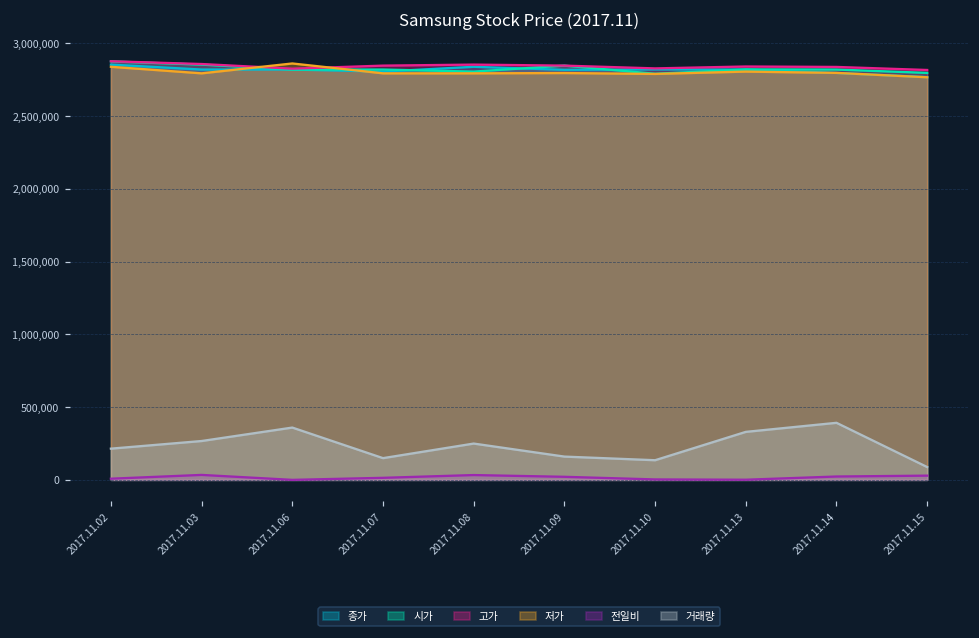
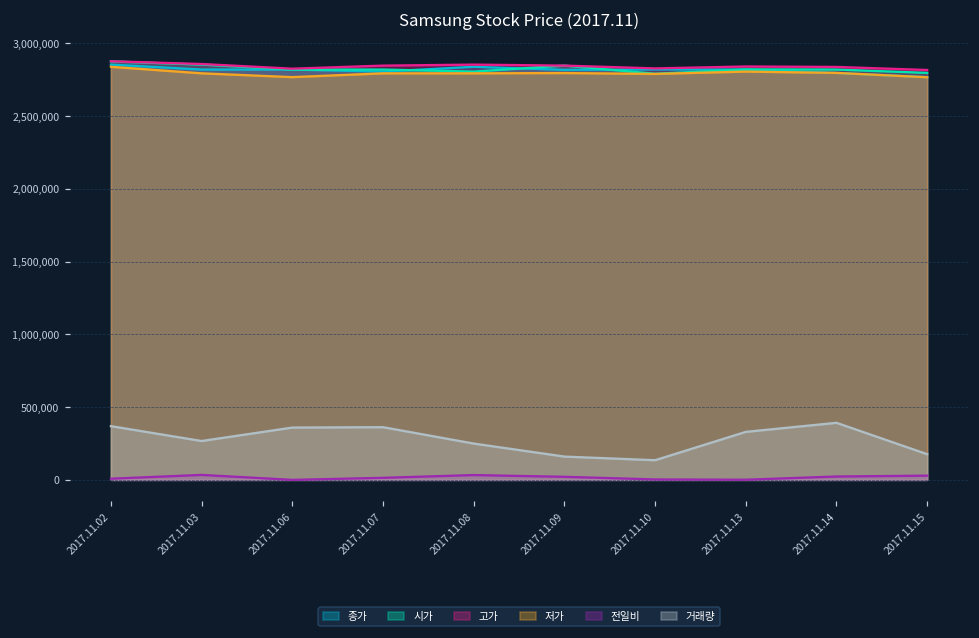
거래량, 2017.11.02: 210,000 -> 370,000
저가, 2017.11.06: 2,860,000 -> 2,770,000
거래량, 2017.11.07: 150,000 -> 360,000
거래량, 2017.11.15: 90,000 -> 180,000
